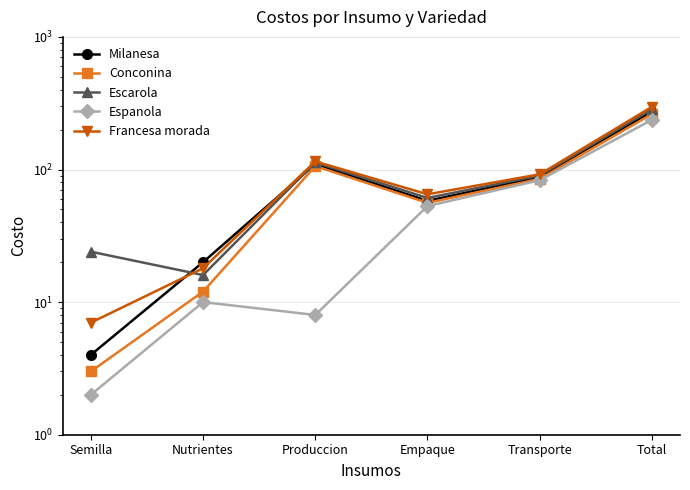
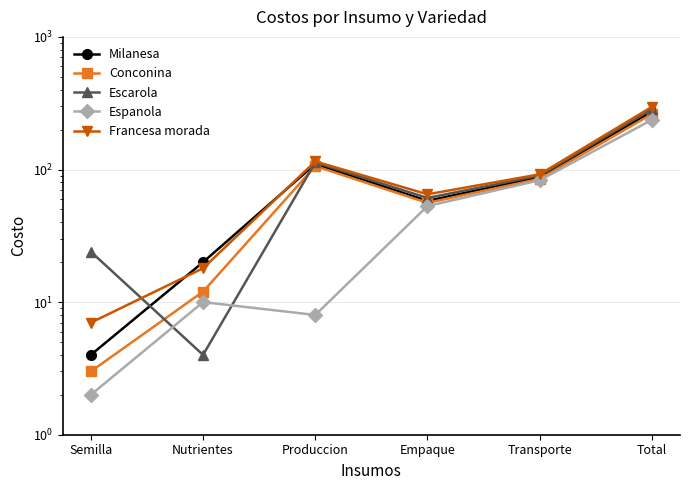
Escarola, Nutrientes: 16 -> 4
